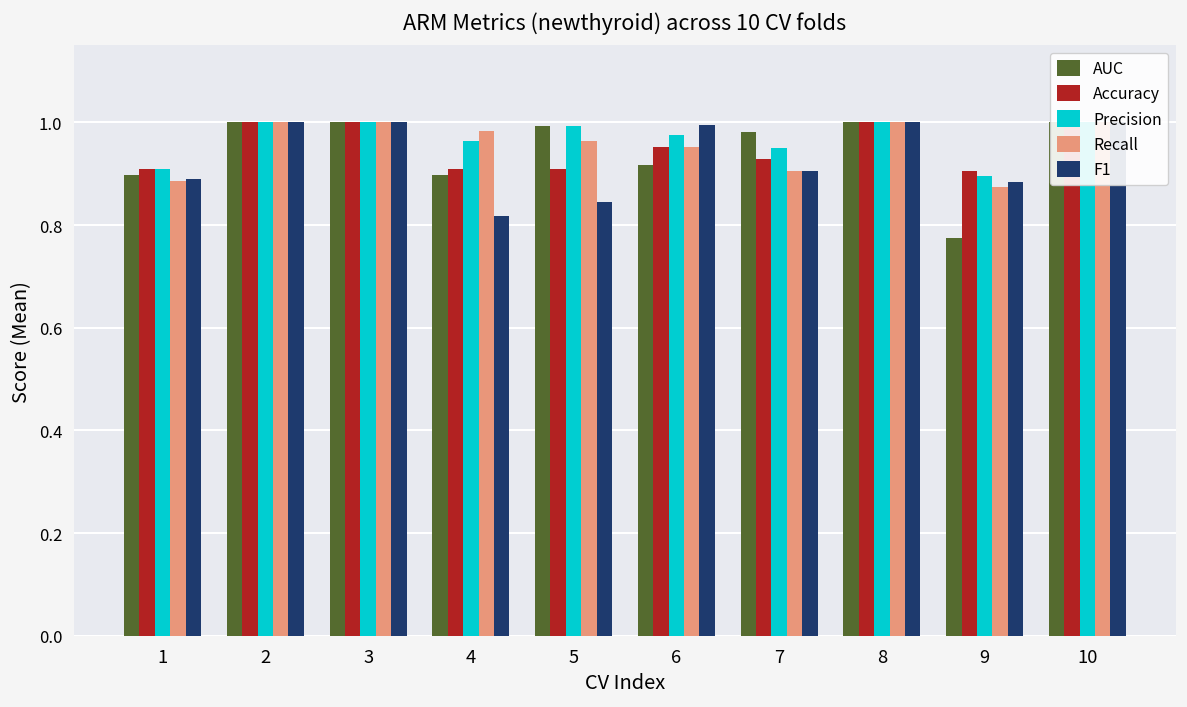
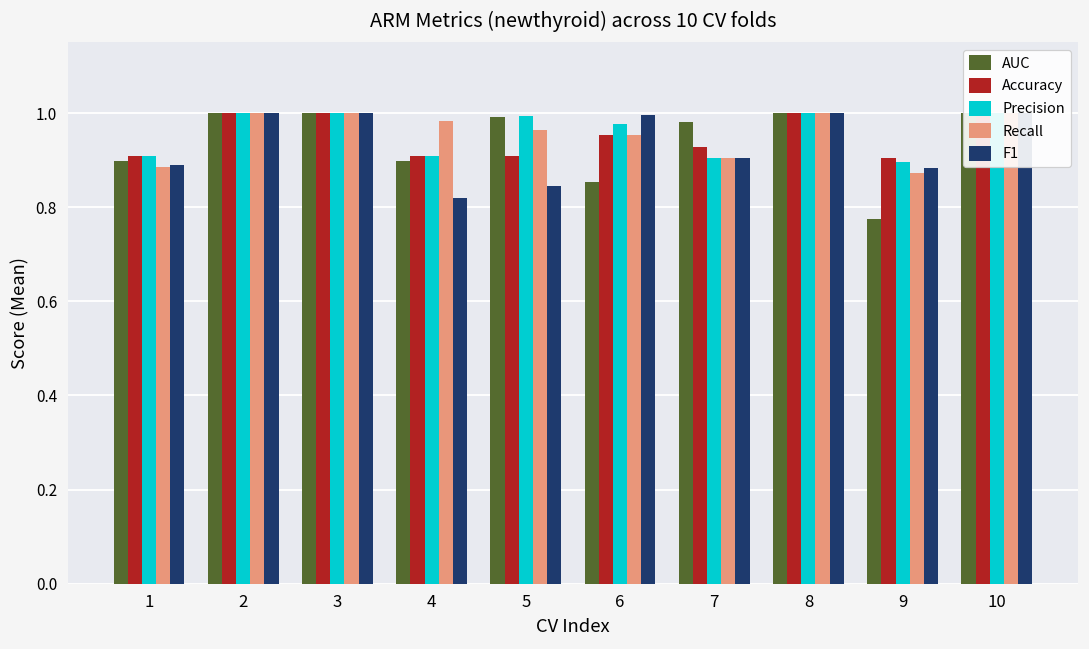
Precision, 4: 0.96 -> 0.91
AUC, 6: 0.92 -> 0.85
Precision, 7: 0.95 -> 0.90
